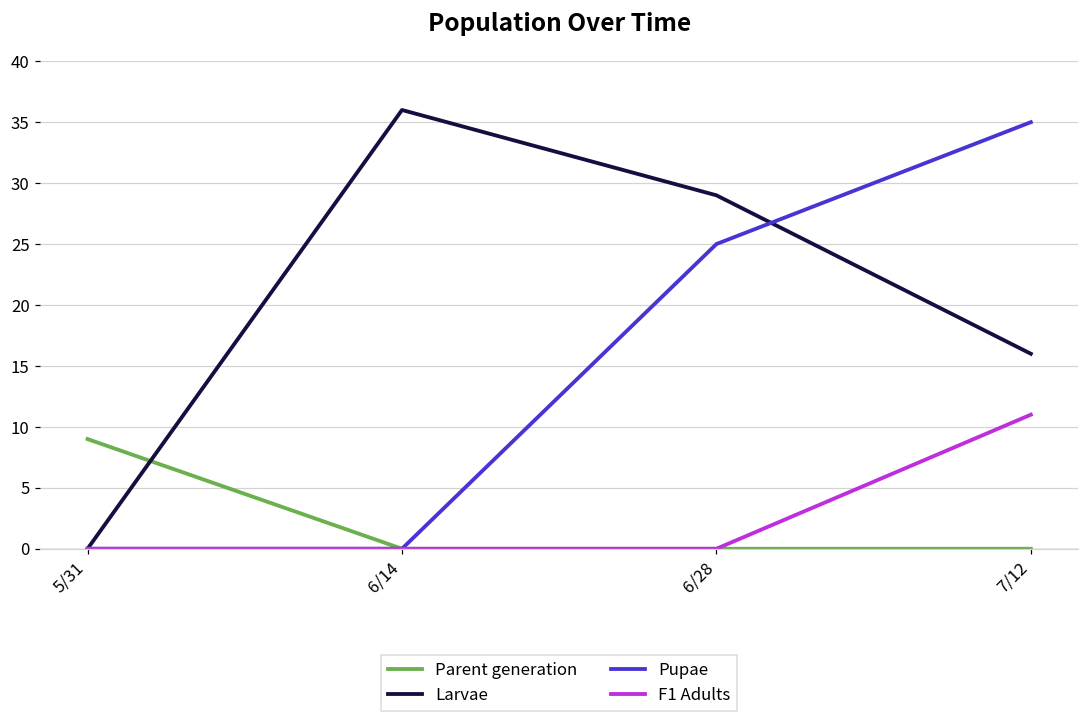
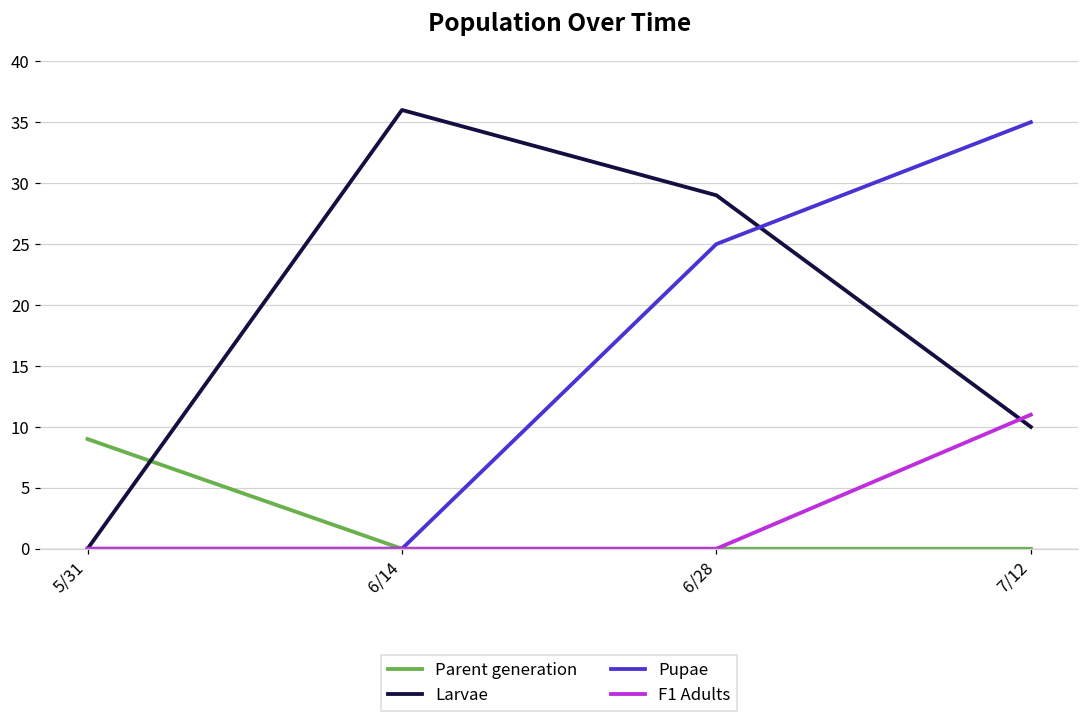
Larvae, 7/12: 16 -> 10
